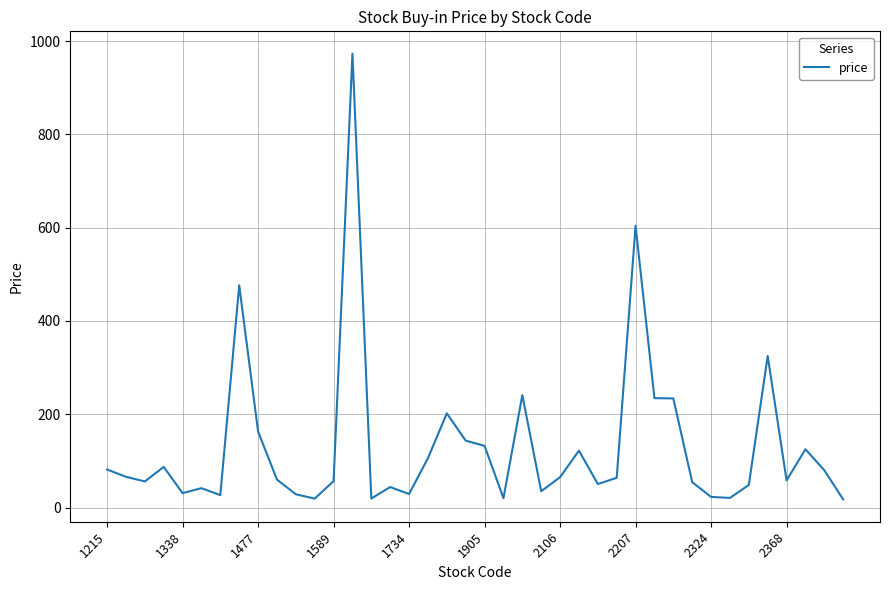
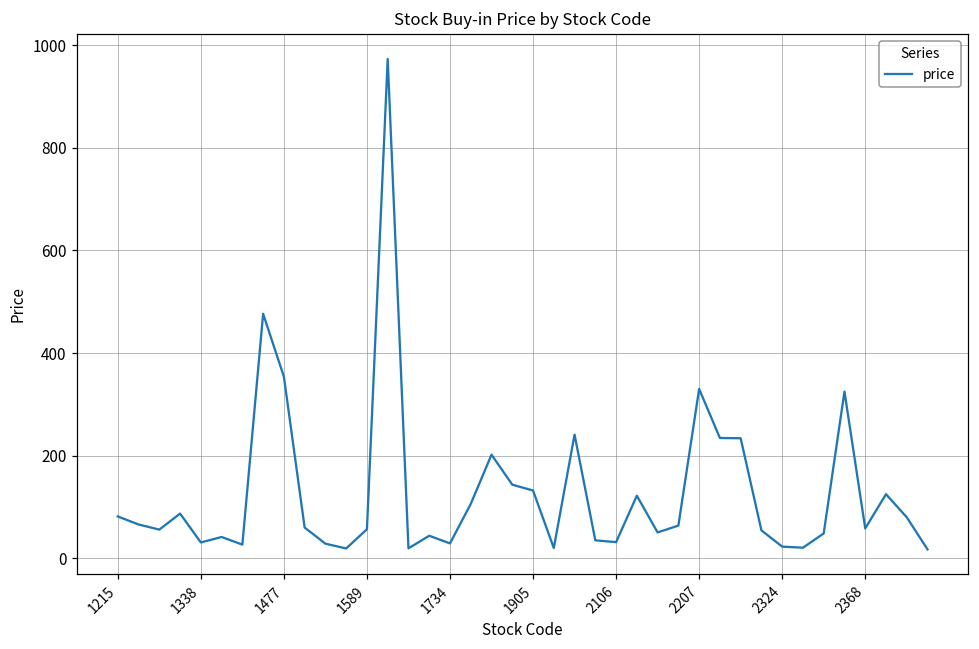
1477: 160 -> 350
2106: 70 -> 30
2207: 600 -> 330
